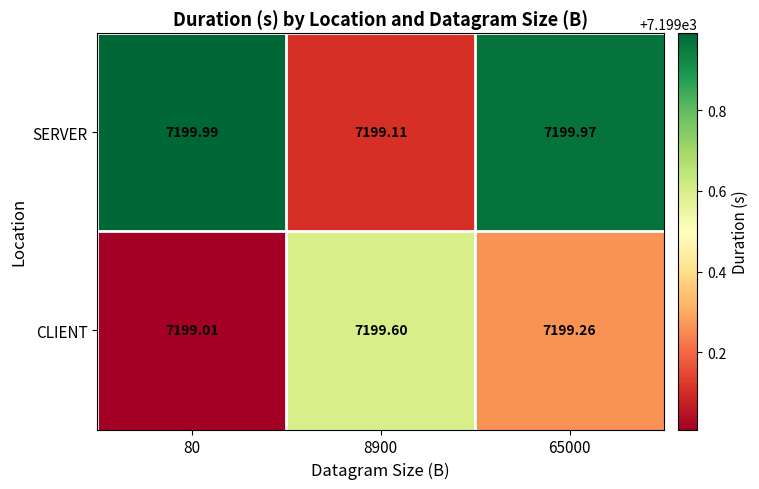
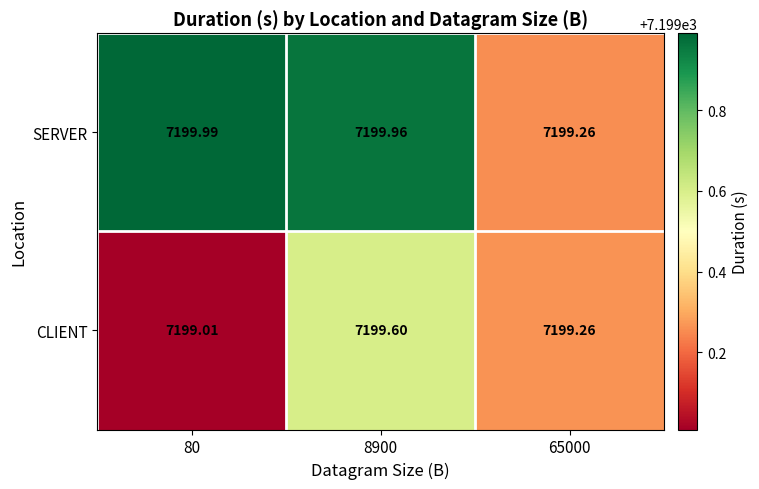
SERVER, 8900: 7199.11 -> 7199.96
SERVER, 65000: 7199.97 -> 7199.26
